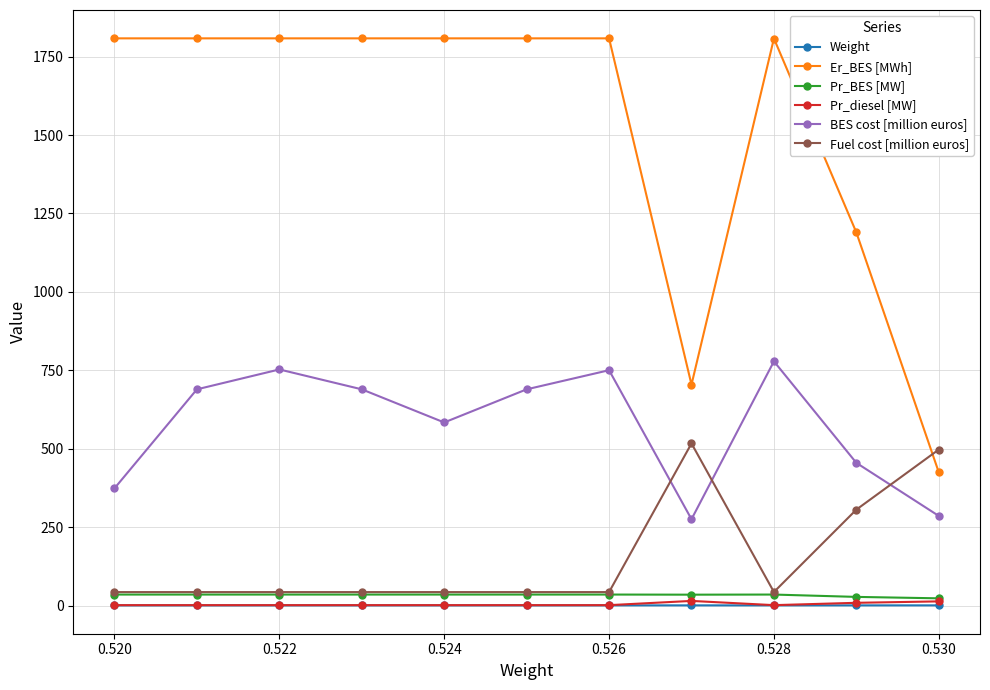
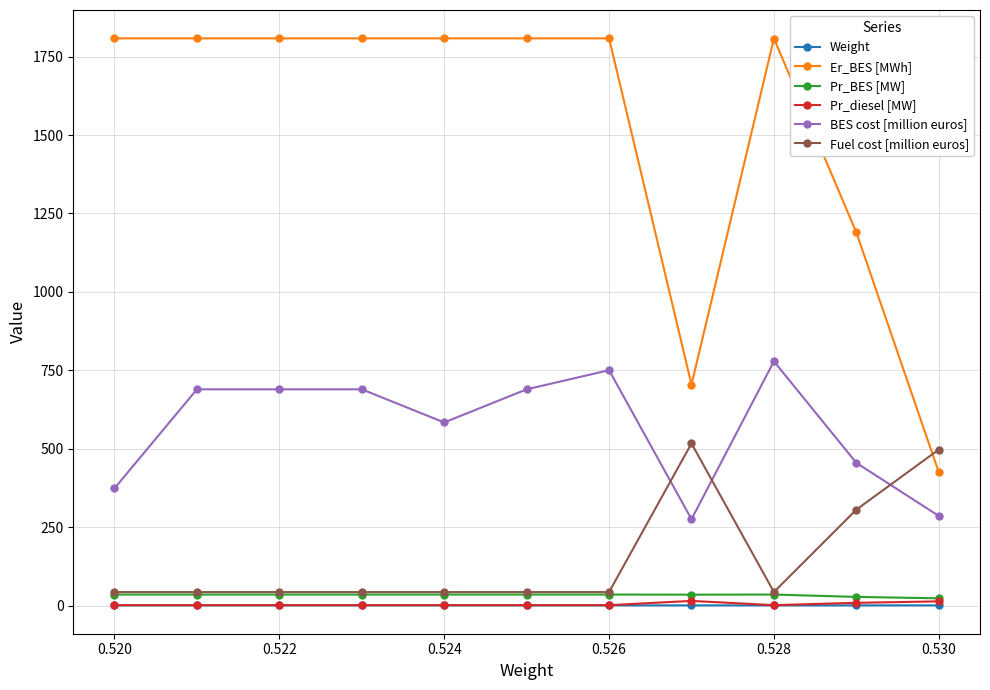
BES cost [million euros], 0.522: 750 -> 690
